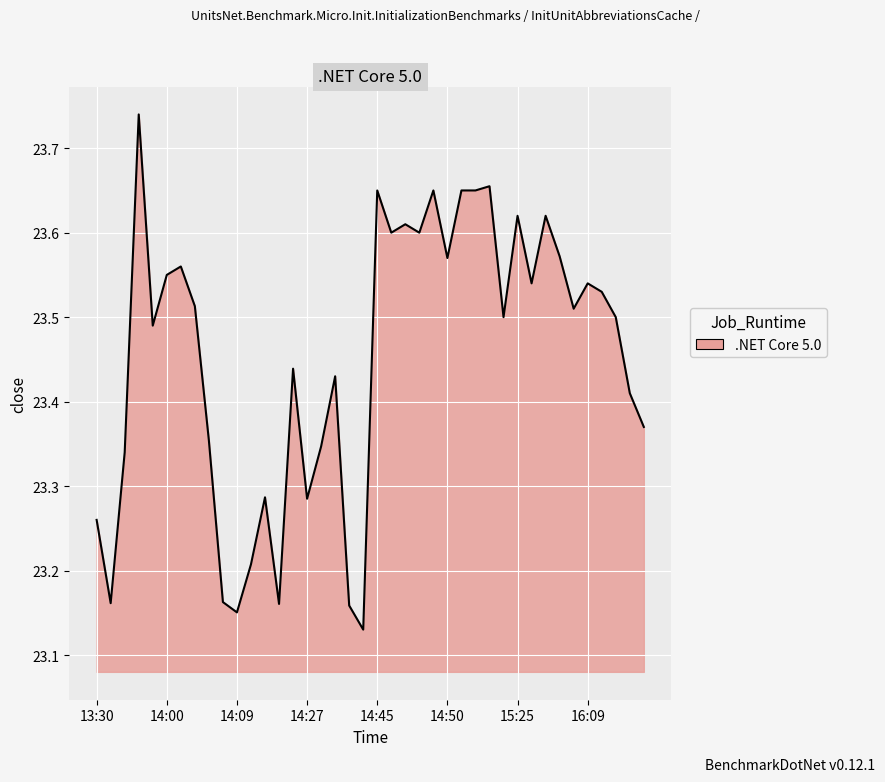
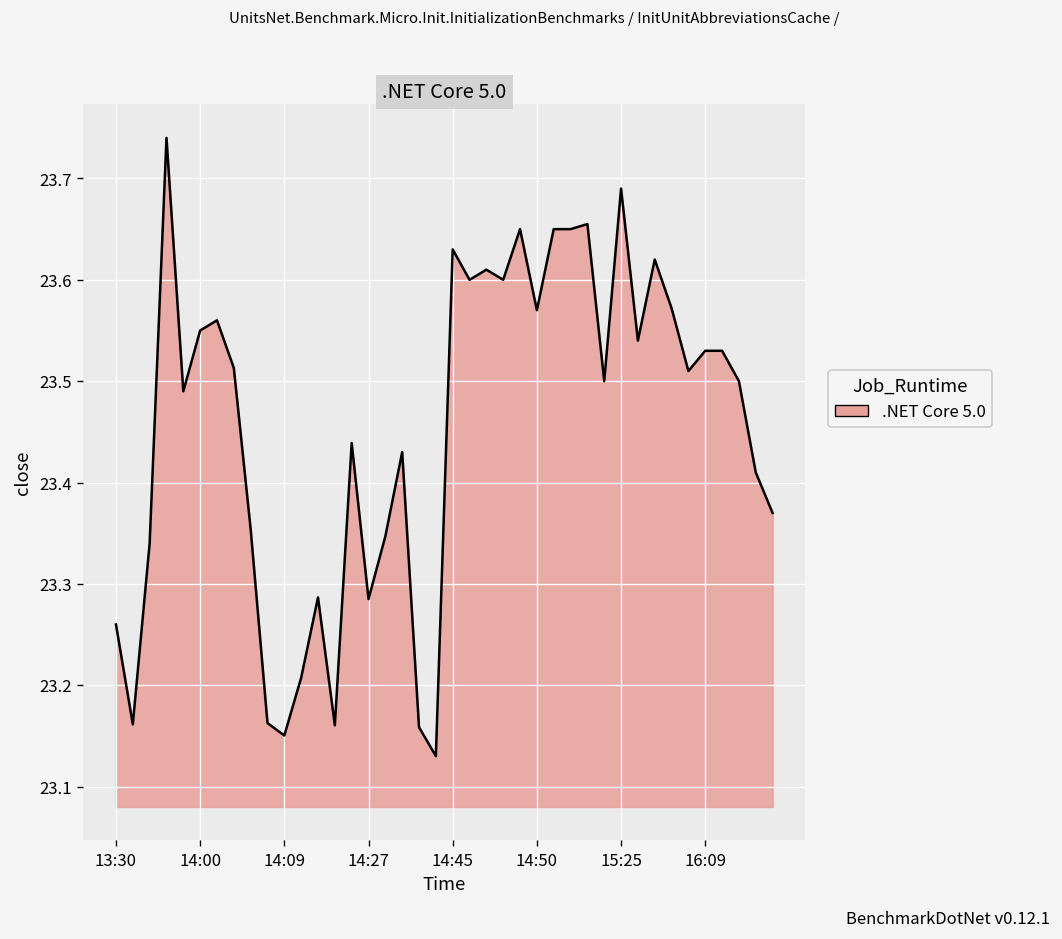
14:45: 23.65 -> 23.63
15:25: 23.62 -> 23.69
16:09: 23.54 -> 23.53
